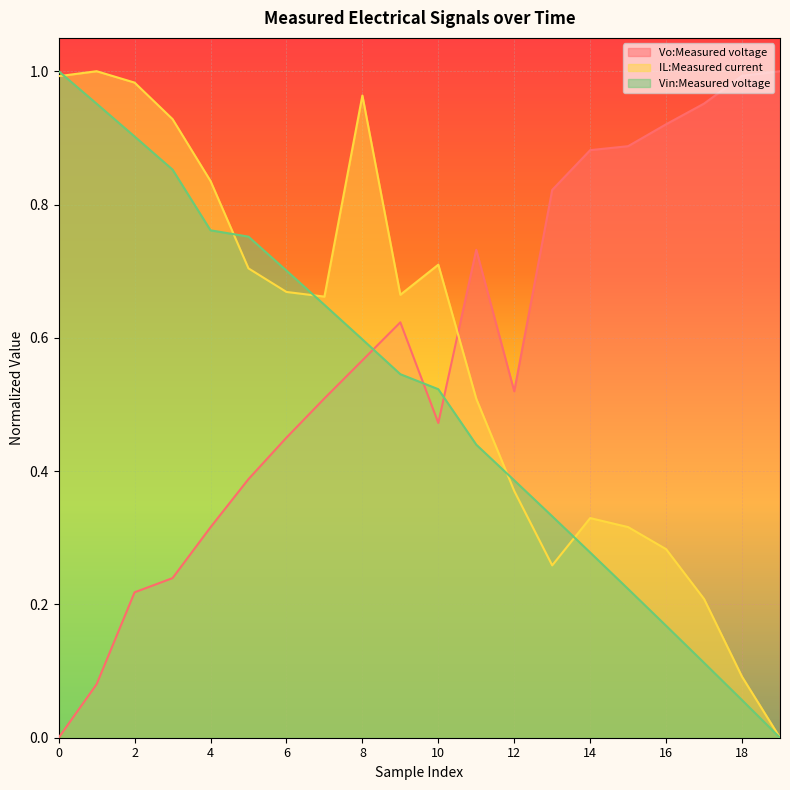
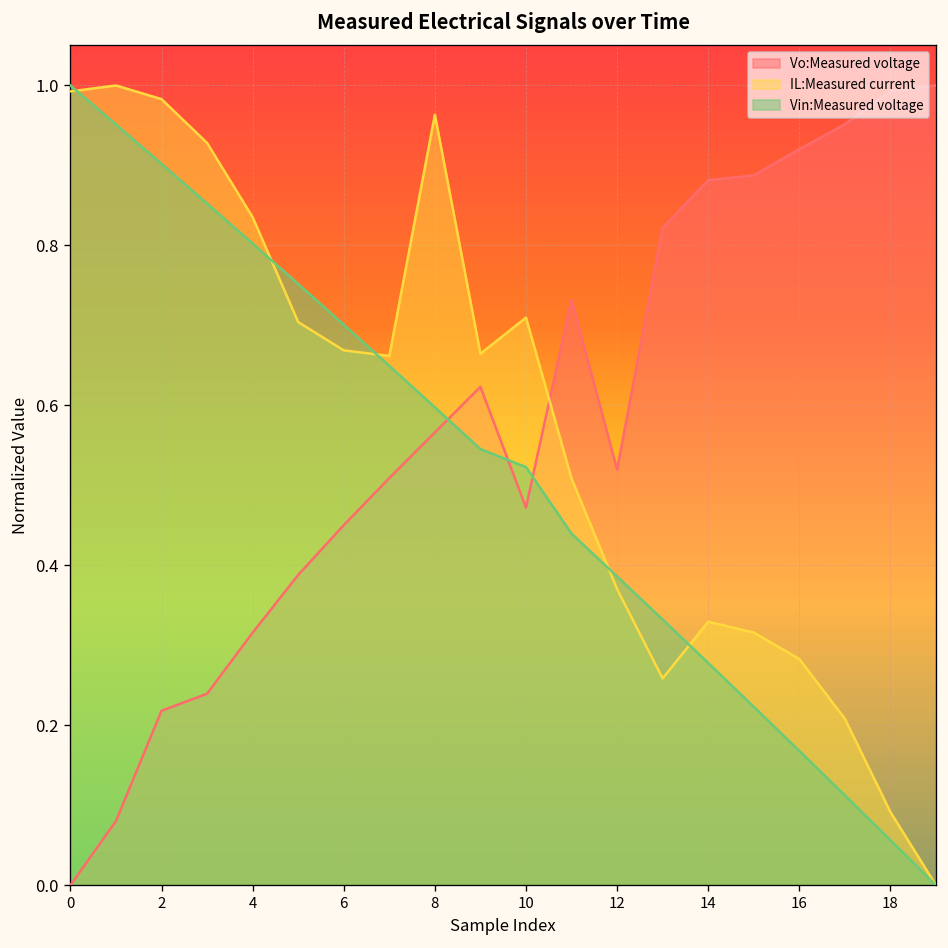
Vin:Measured voltage, 4: 0.76 -> 0.80
